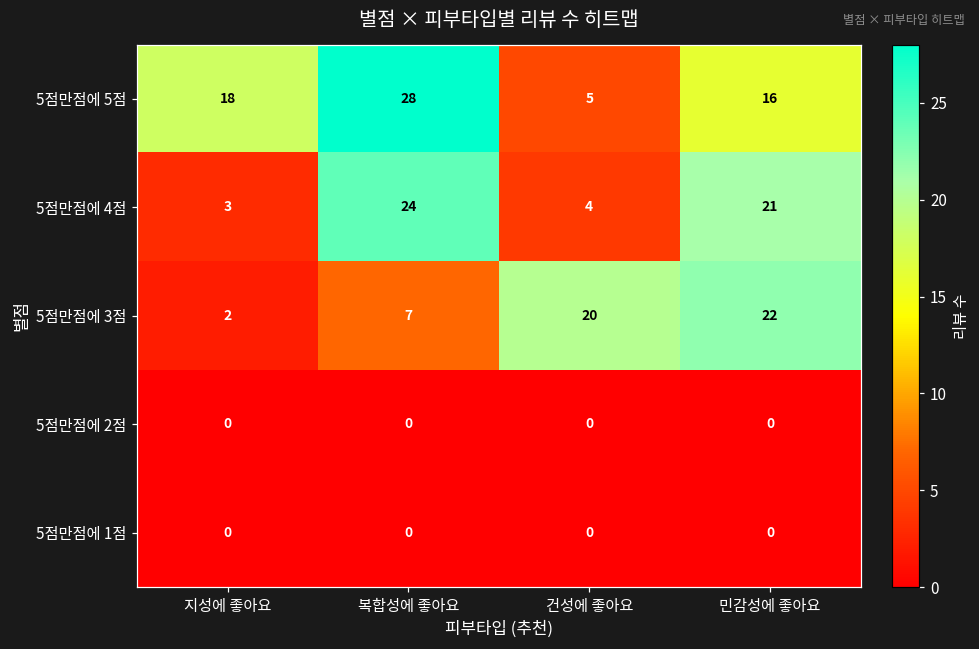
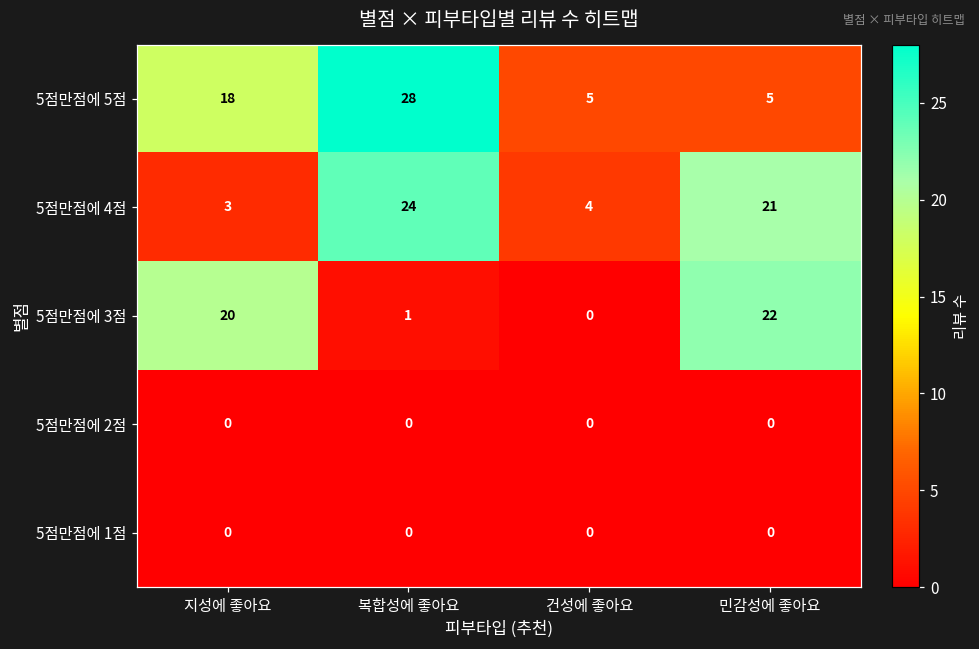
5점만점에 5점, 민감성에 좋아요: 16 -> 5
5점만점에 3점, 지성에 좋아요: 2 -> 20
5점만점에 3점, 복합성에 좋아요: 7 -> 1
5점만점에 3점, 건성에 좋아요: 20 -> 0
